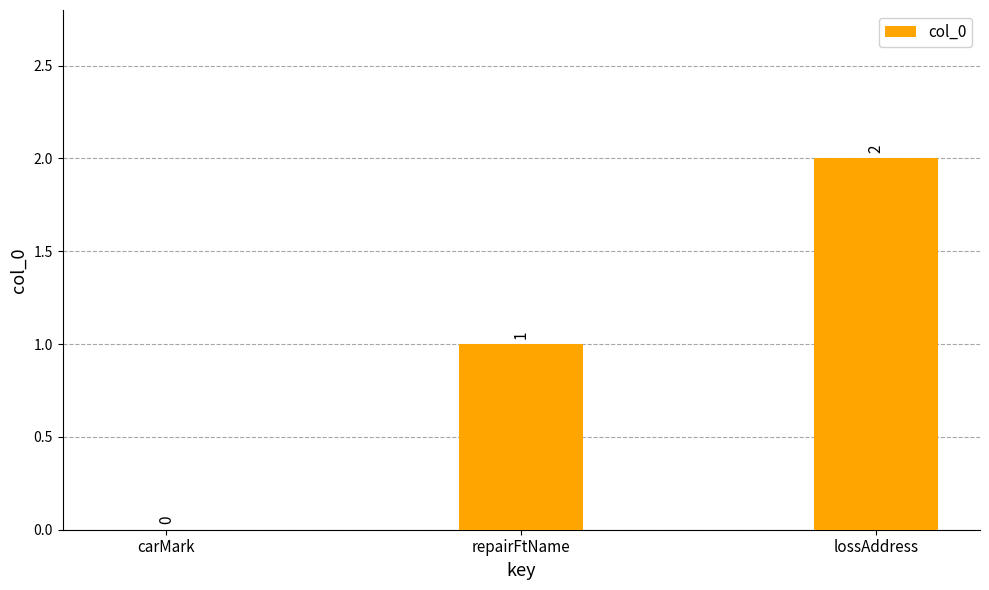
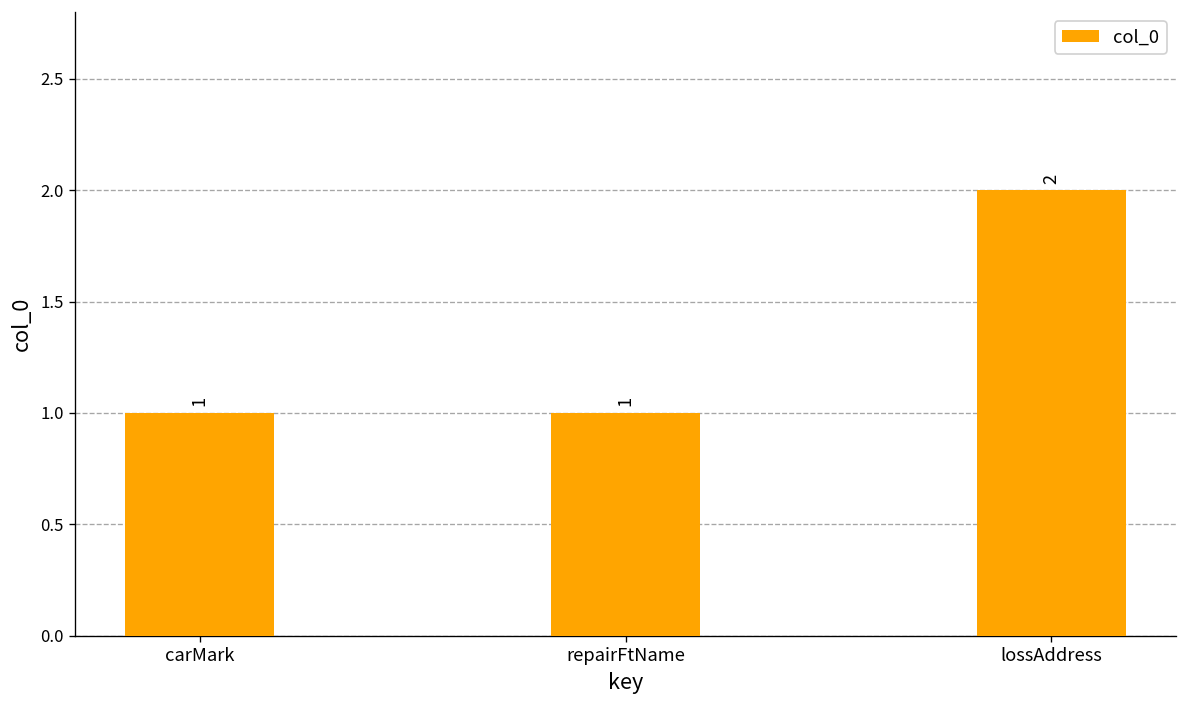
carMark: 0 -> 1
